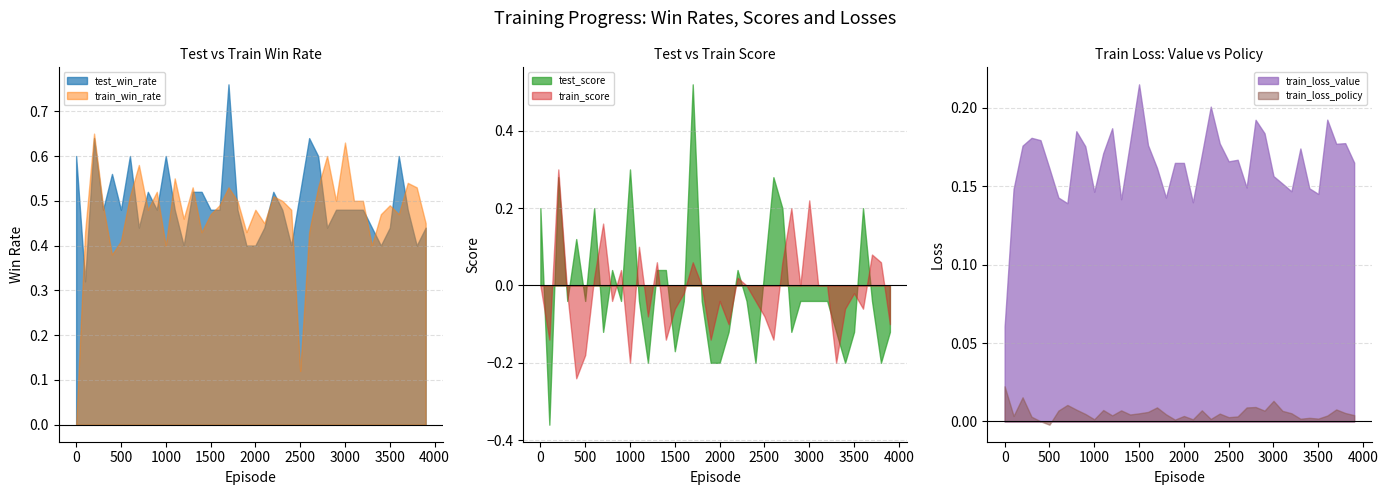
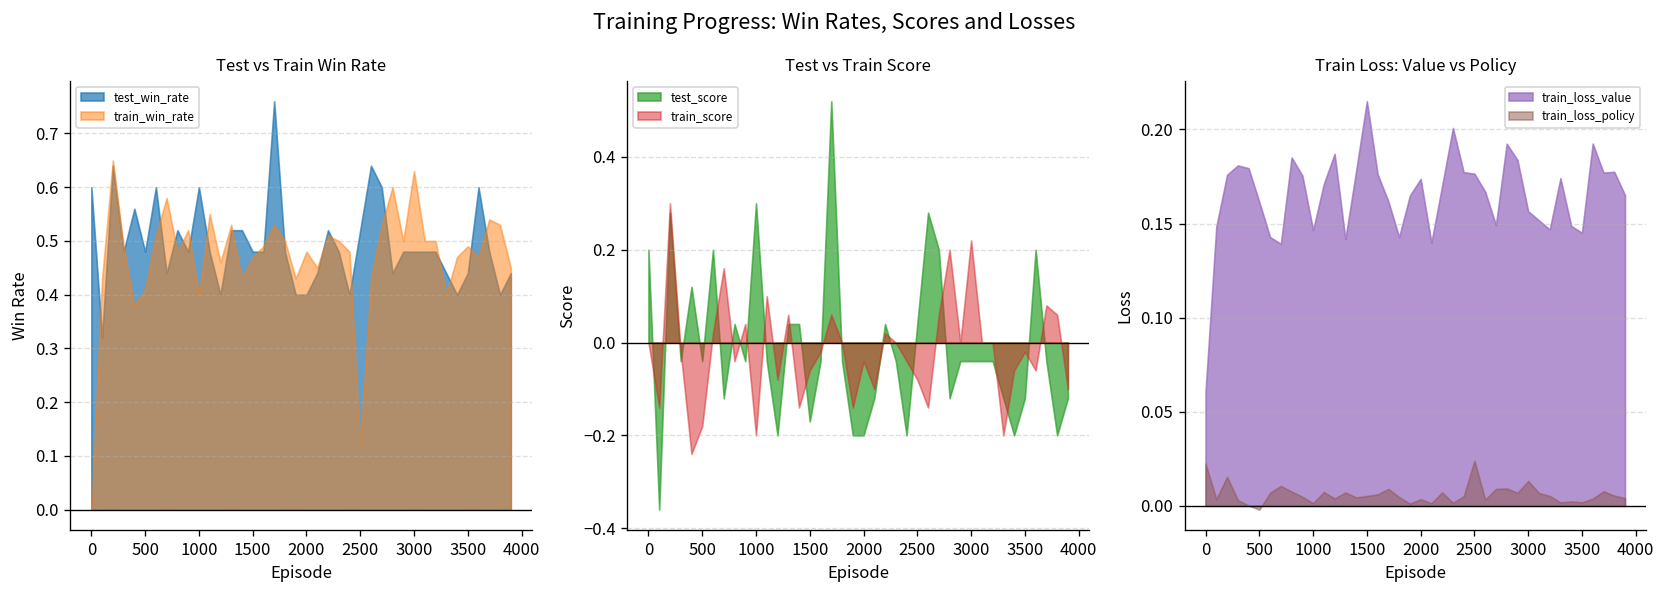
Train Loss: Value vs Policy, train_loss_value, 2000: 0.165 -> 0.174
Train Loss: Value vs Policy, train_loss_value, 2500: 0.166 -> 0.177
Train Loss: Value vs Policy, train_loss_policy, 2500: 0.003 -> 0.024
